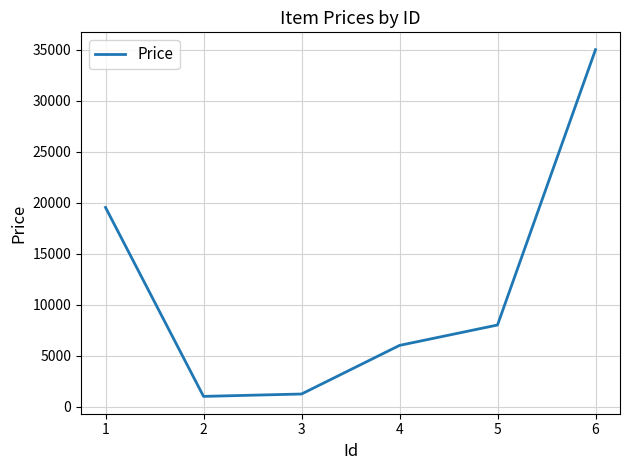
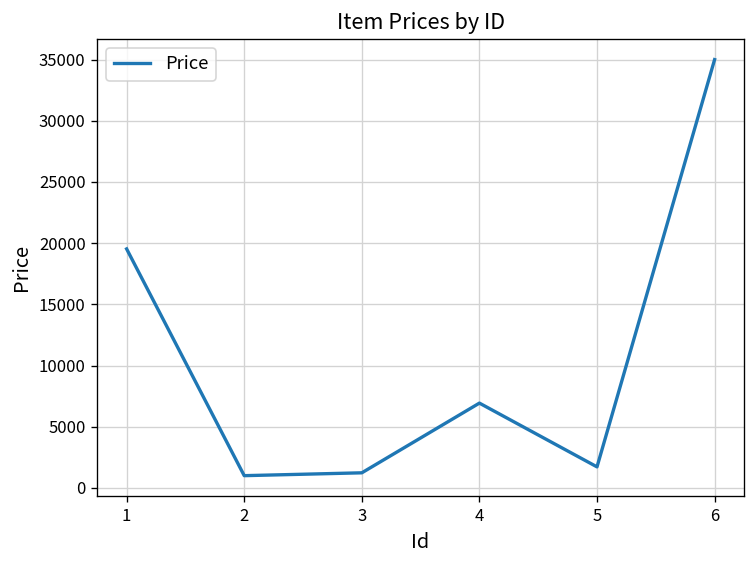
4: 6000 -> 6900
5: 8000 -> 1700
